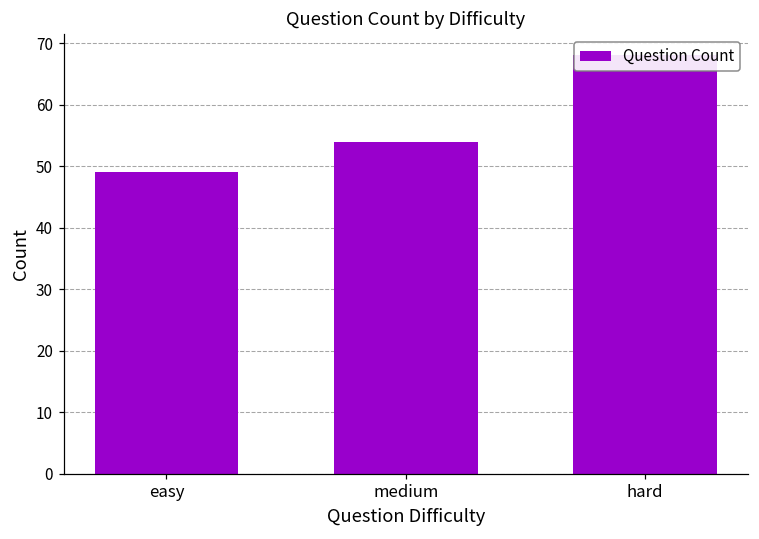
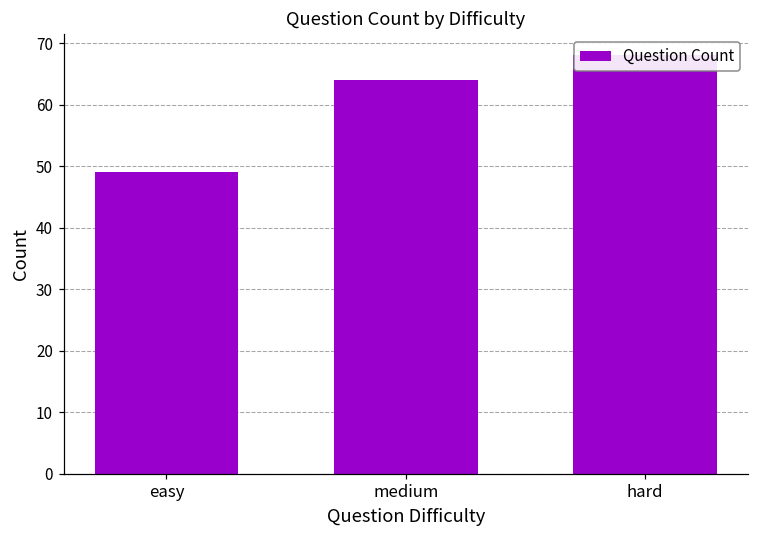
medium: 54 -> 64
